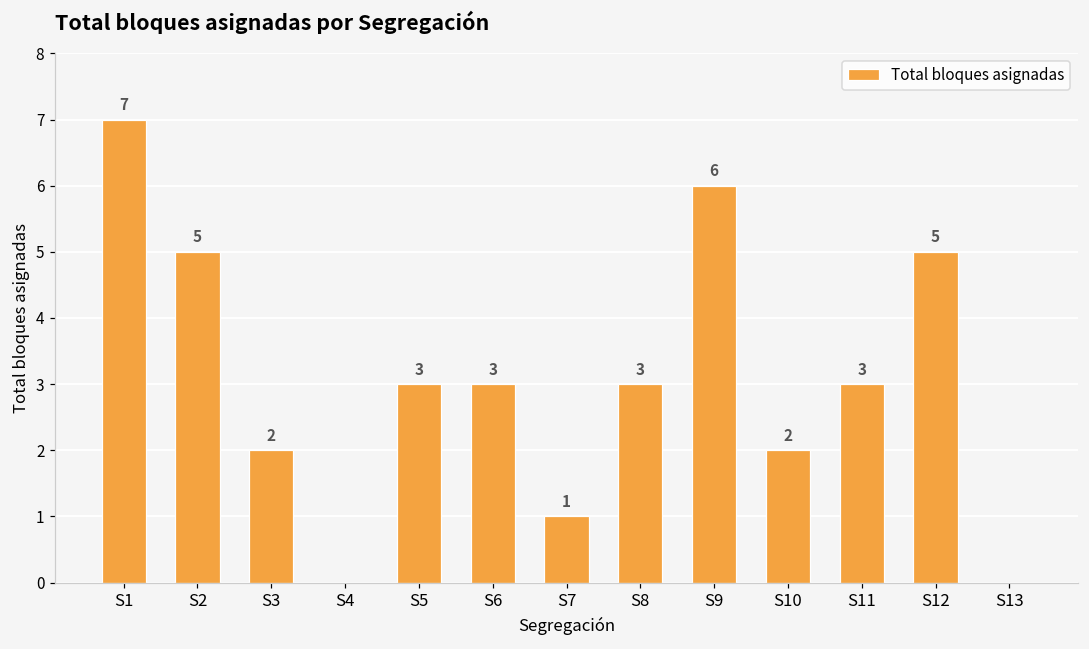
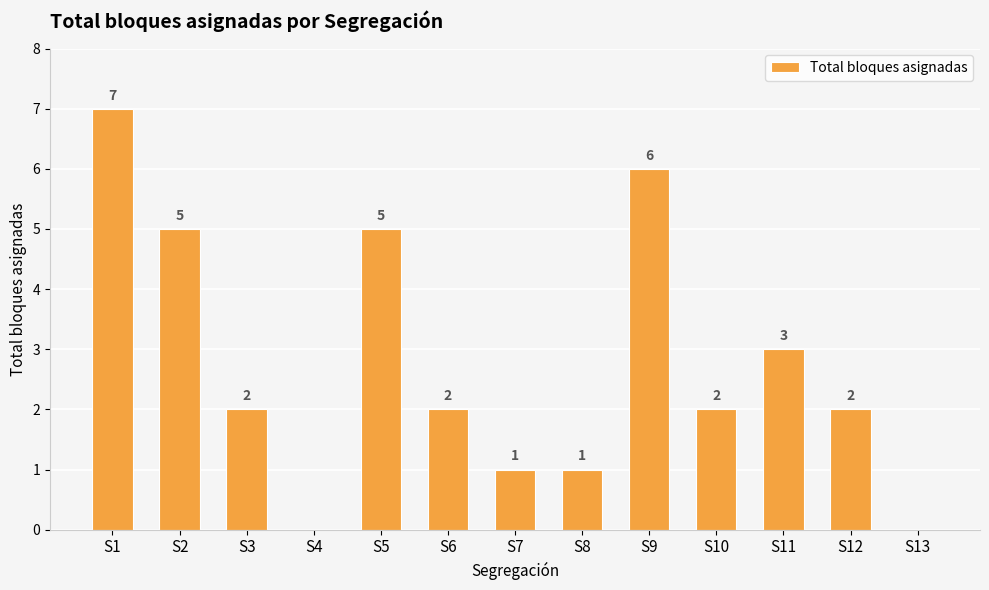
S5: 3 -> 5
S6: 3 -> 2
S8: 3 -> 1
S12: 5 -> 2
